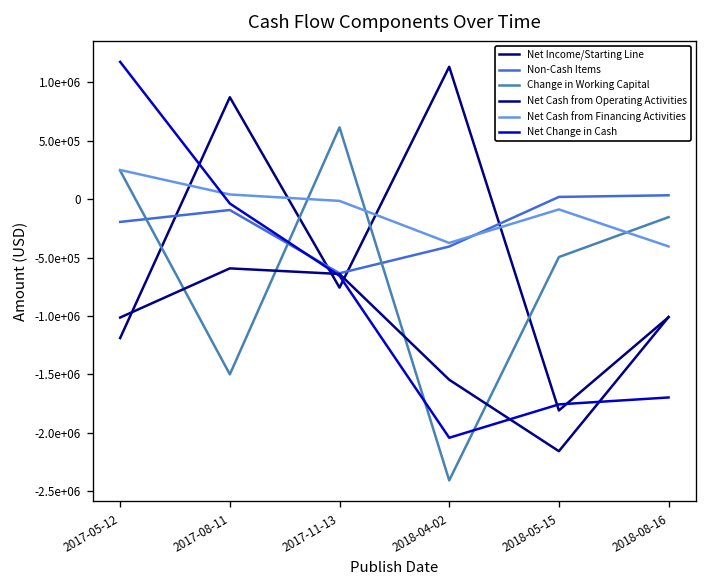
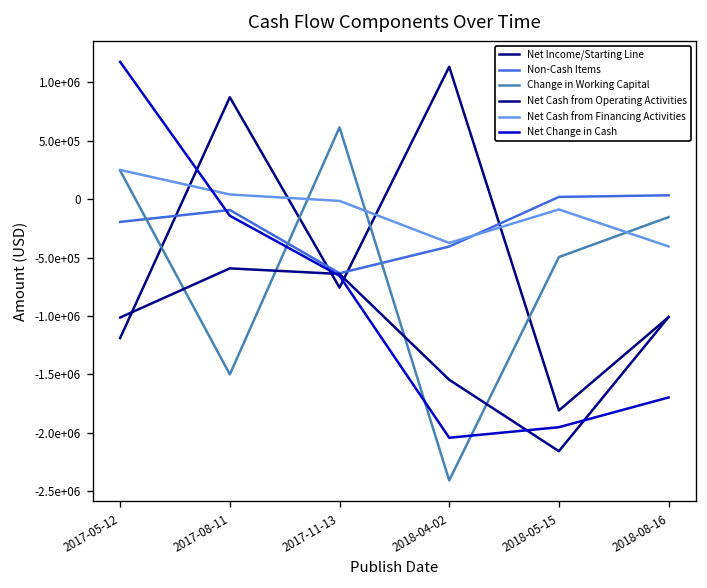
Net Change in Cash, 2017-08-11: 0 -> -100000
Net Change in Cash, 2018-05-15: -1800000 -> -2000000
